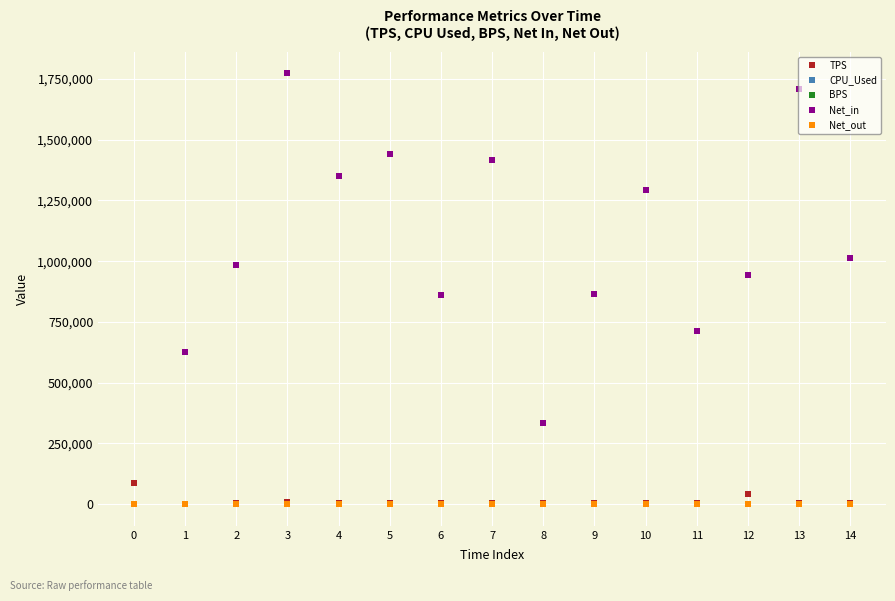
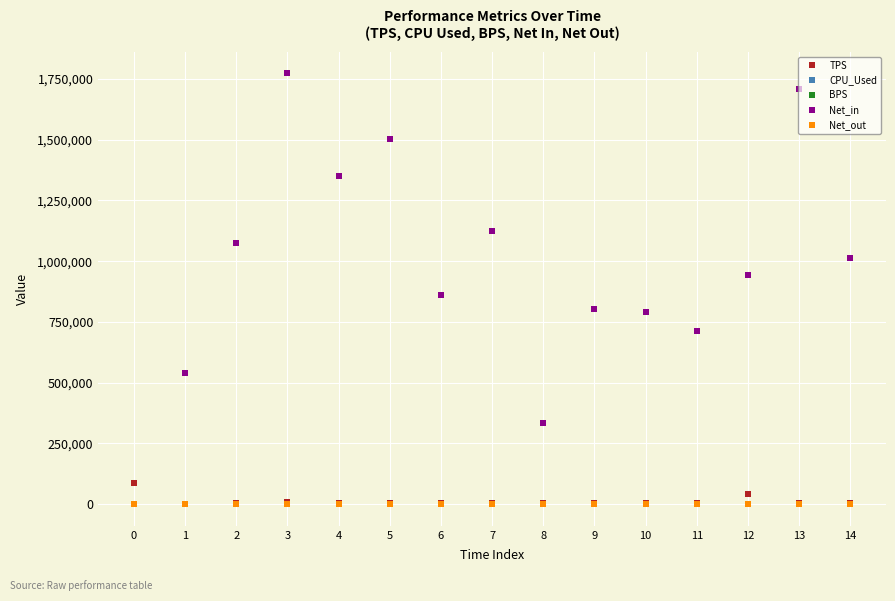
Net_in, 1: 630,000 -> 540,000
Net_in, 2: 980,000 -> 1,080,000
Net_in, 5: 1,440,000 -> 1,500,000
Net_in, 7: 1,420,000 -> 1,120,000
Net_in, 9: 870,000 -> 800,000
Net_in, 10: 1,290,000 -> 790,000
